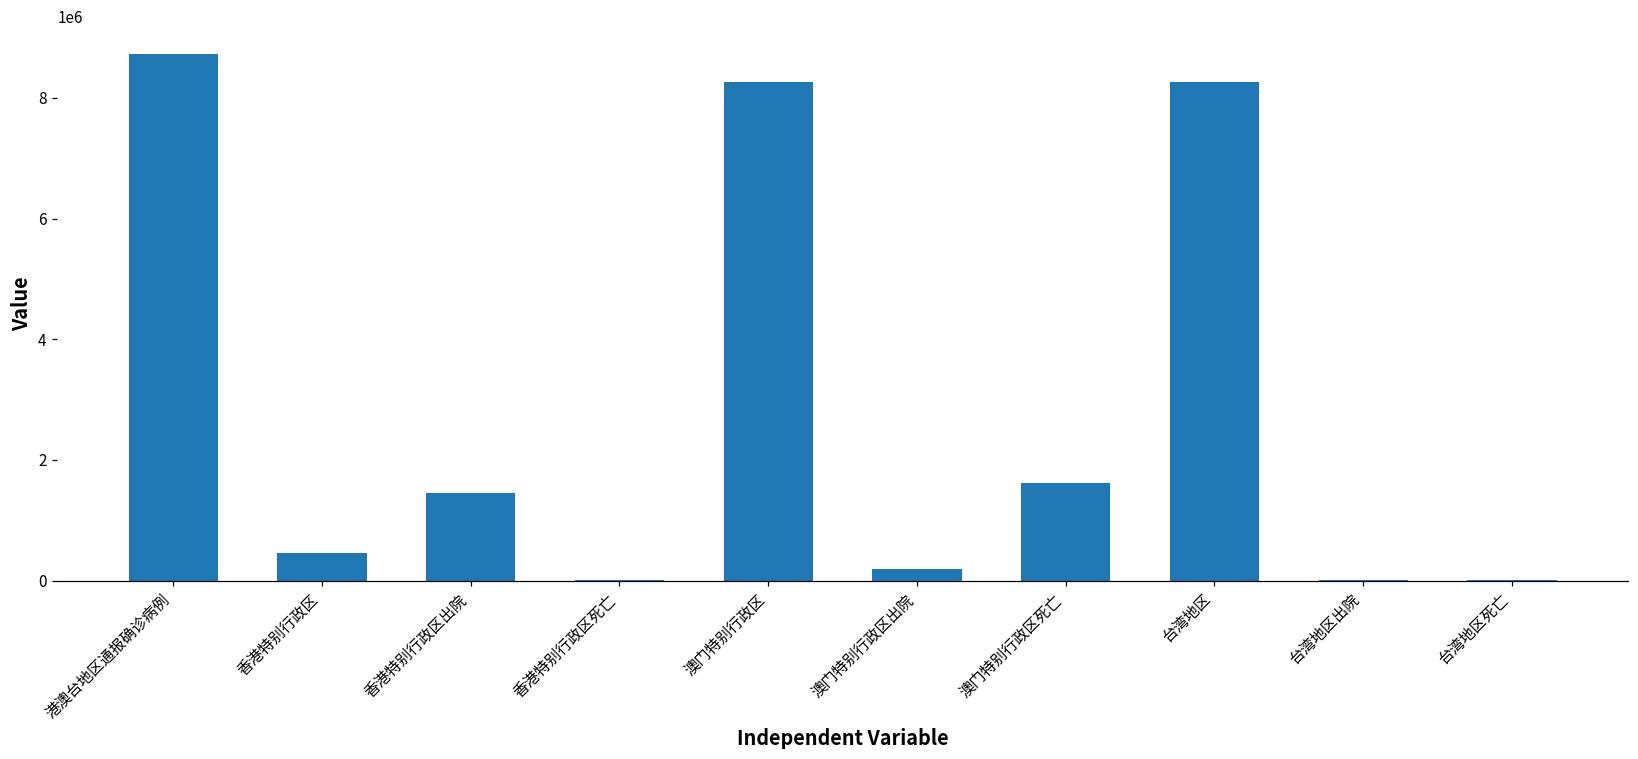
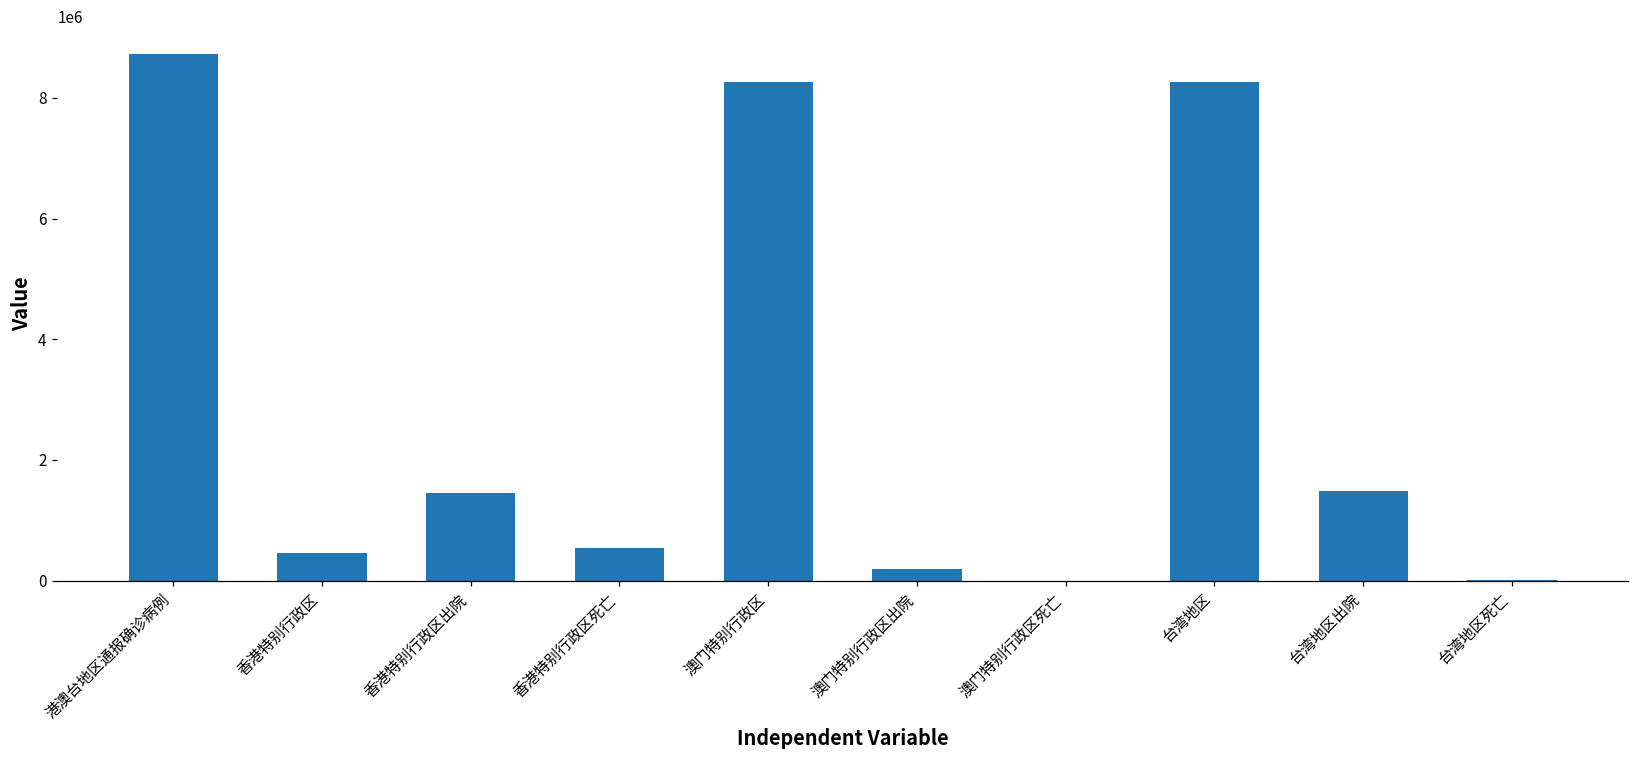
香港特别行政区死亡: 0 -> 500000
澳门特别行政区死亡: 1600000 -> 0
台湾地区出院: 0 -> 1500000
